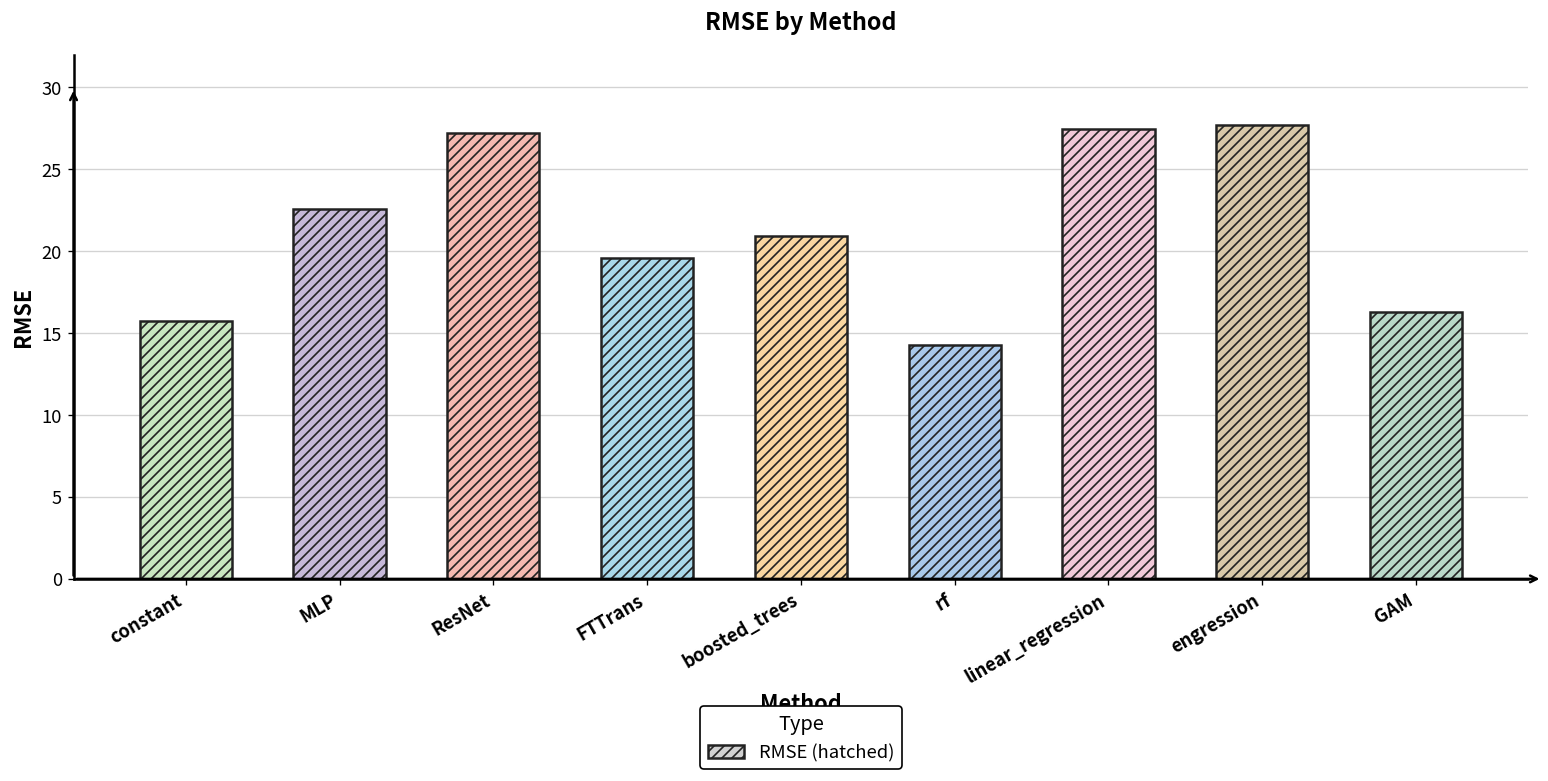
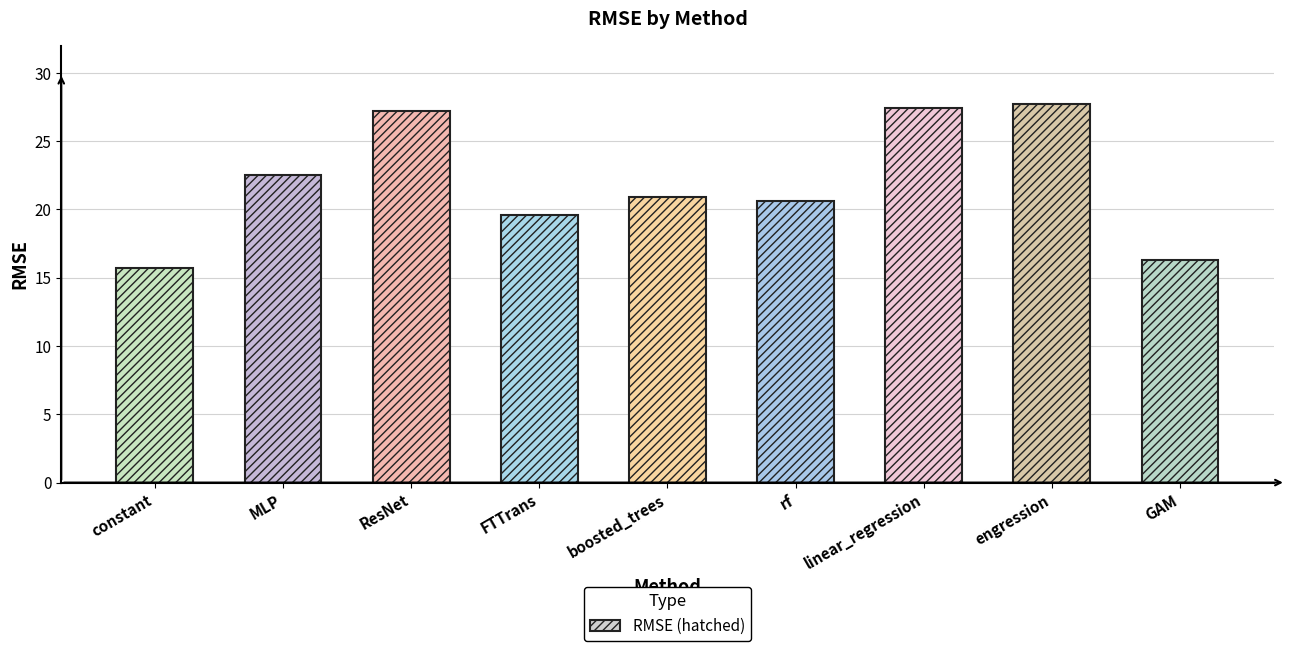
rf: 14.3 -> 20.6
